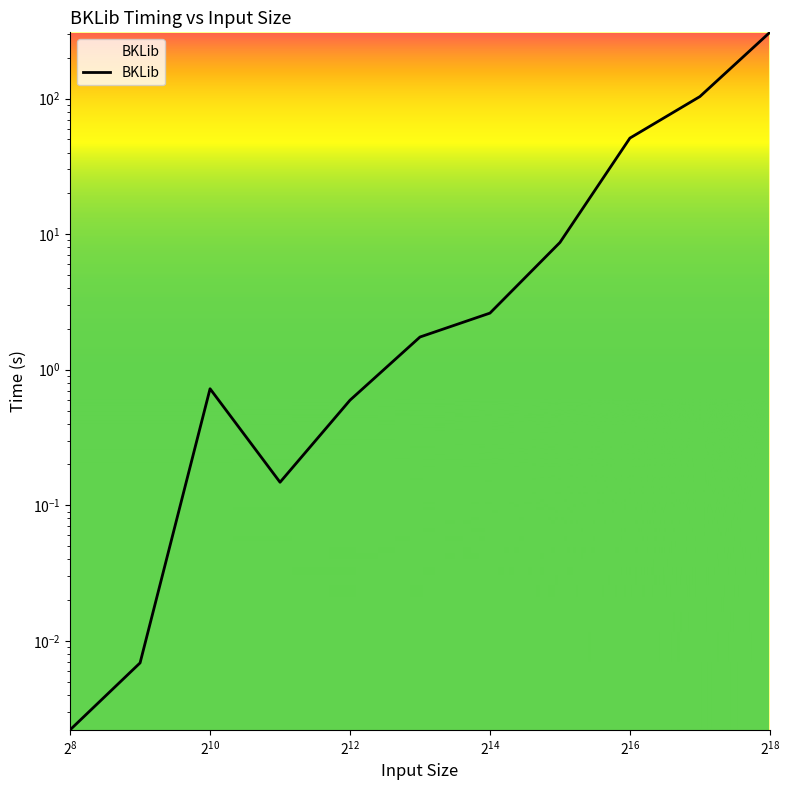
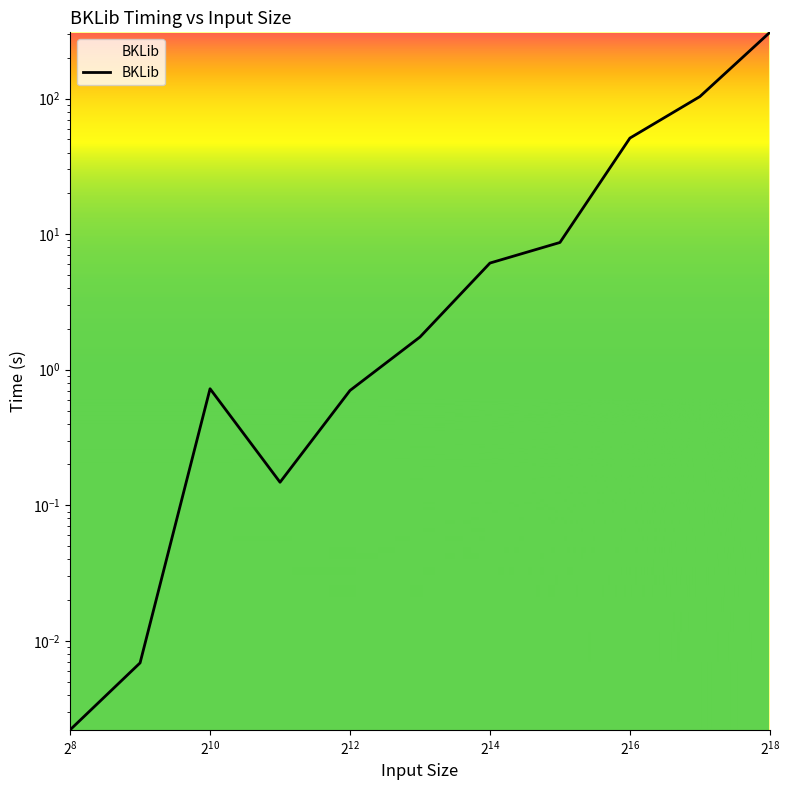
2^12: 0.6 -> 0.7
2^14: 2.6 -> 6
